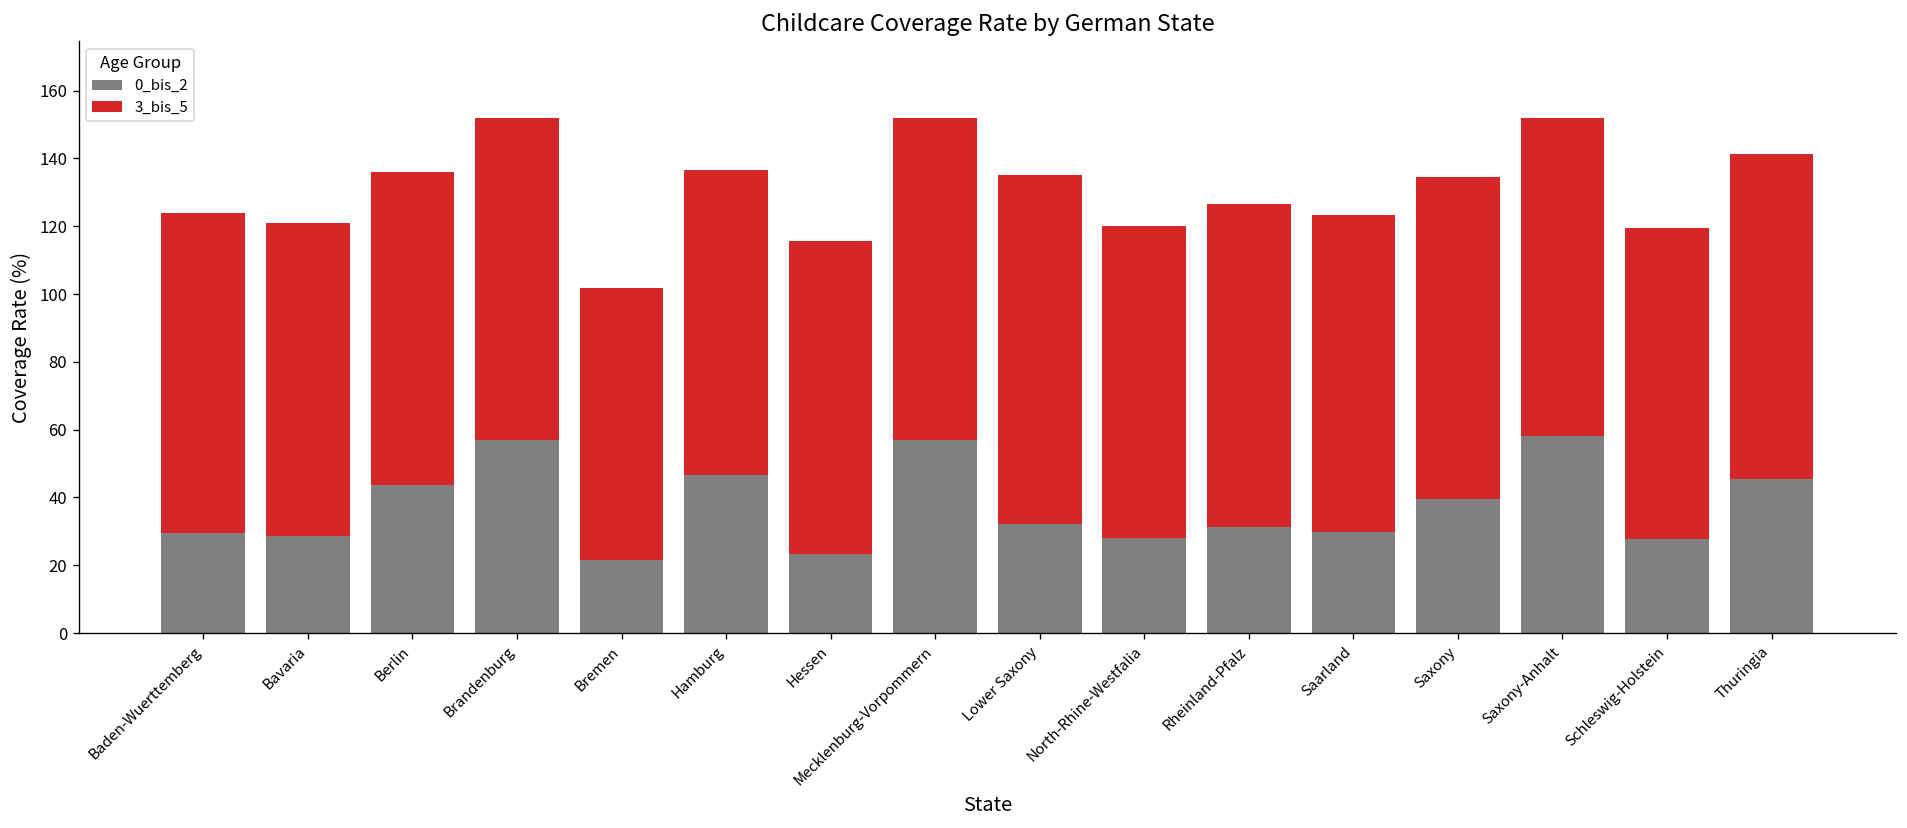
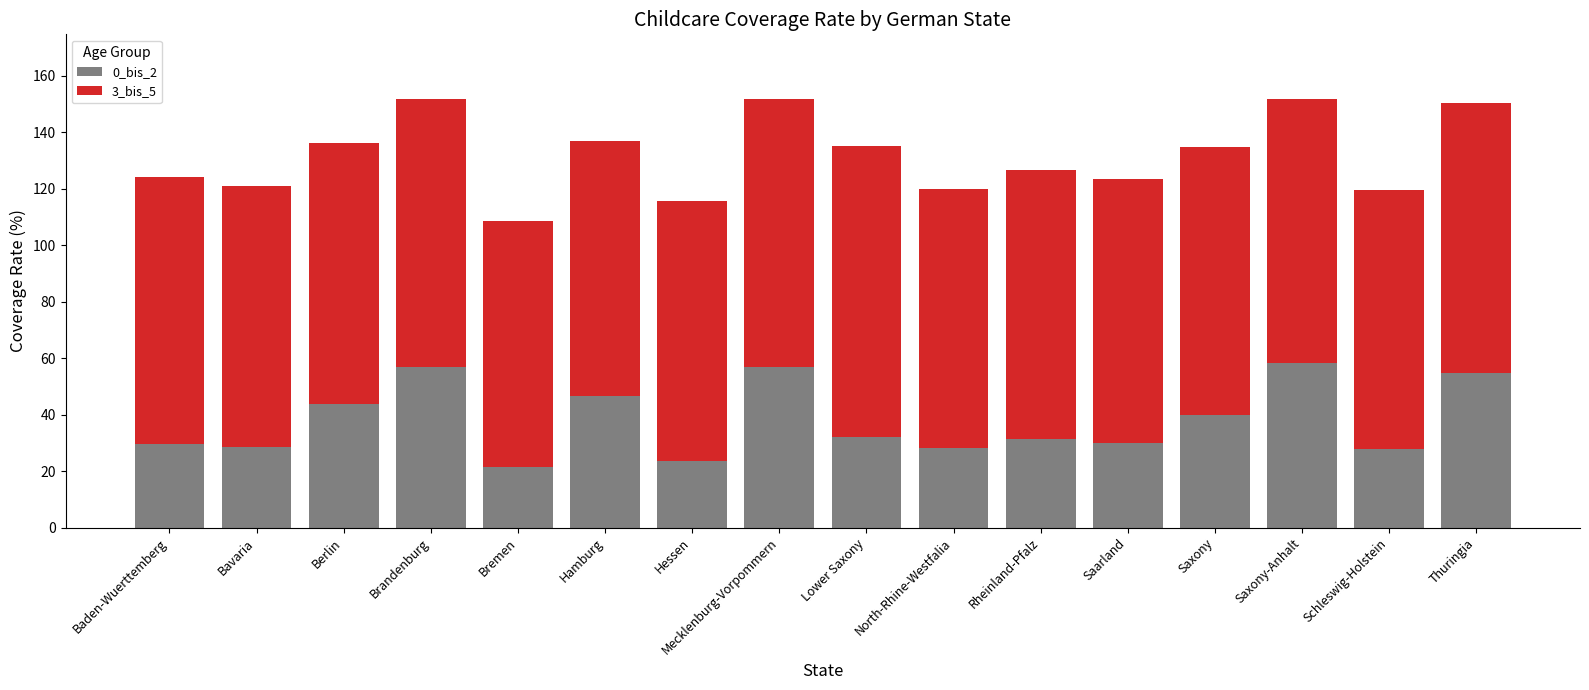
3_bis_5, Bremen: 80 -> 87
0_bis_2, Thuringia: 45 -> 55
